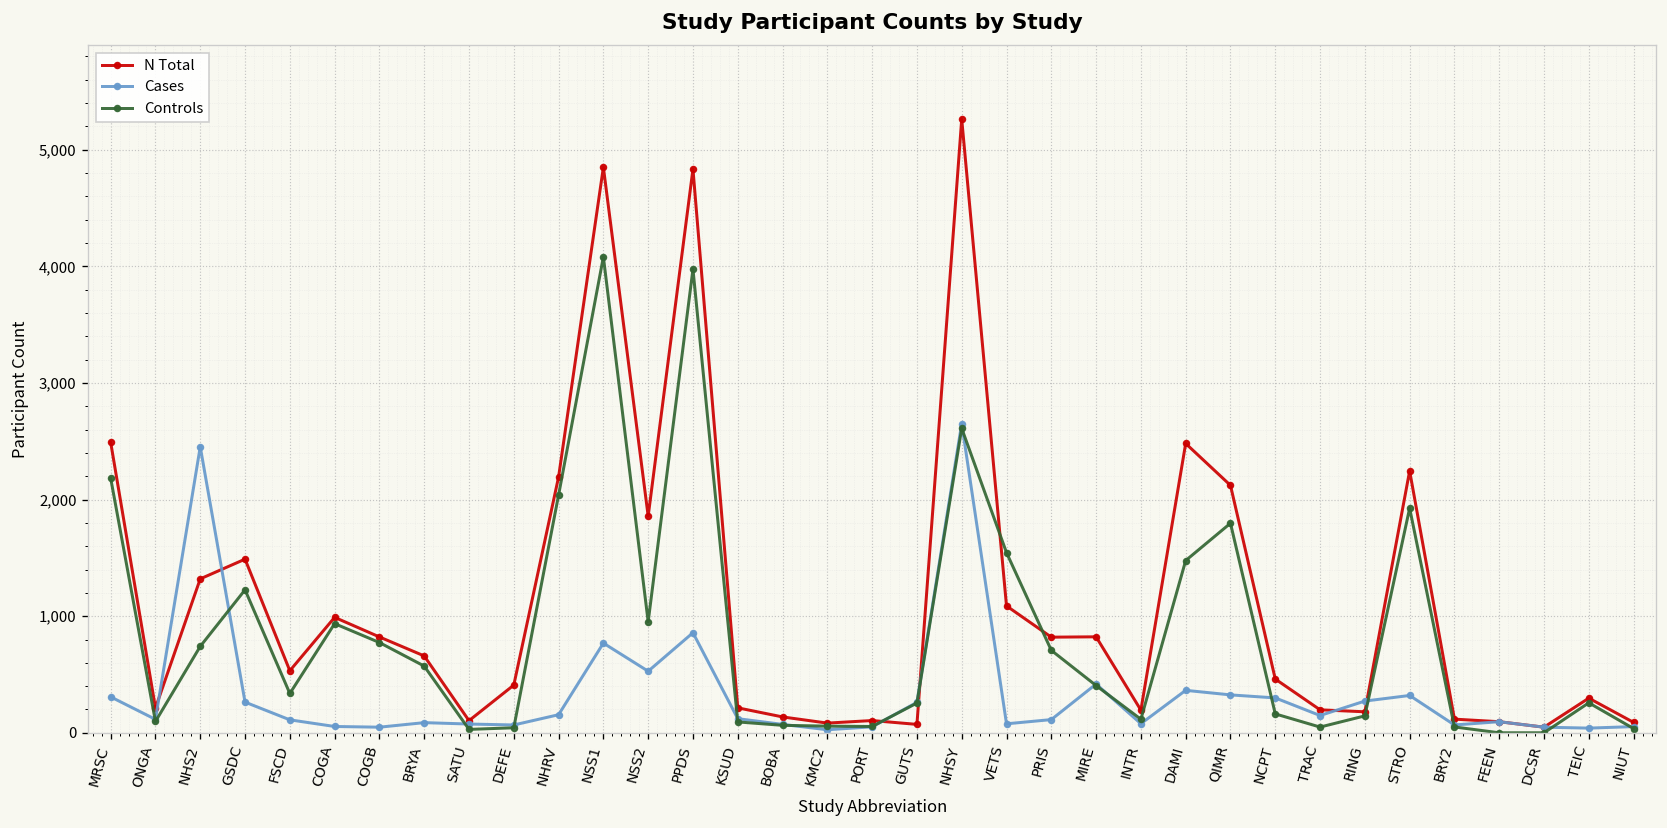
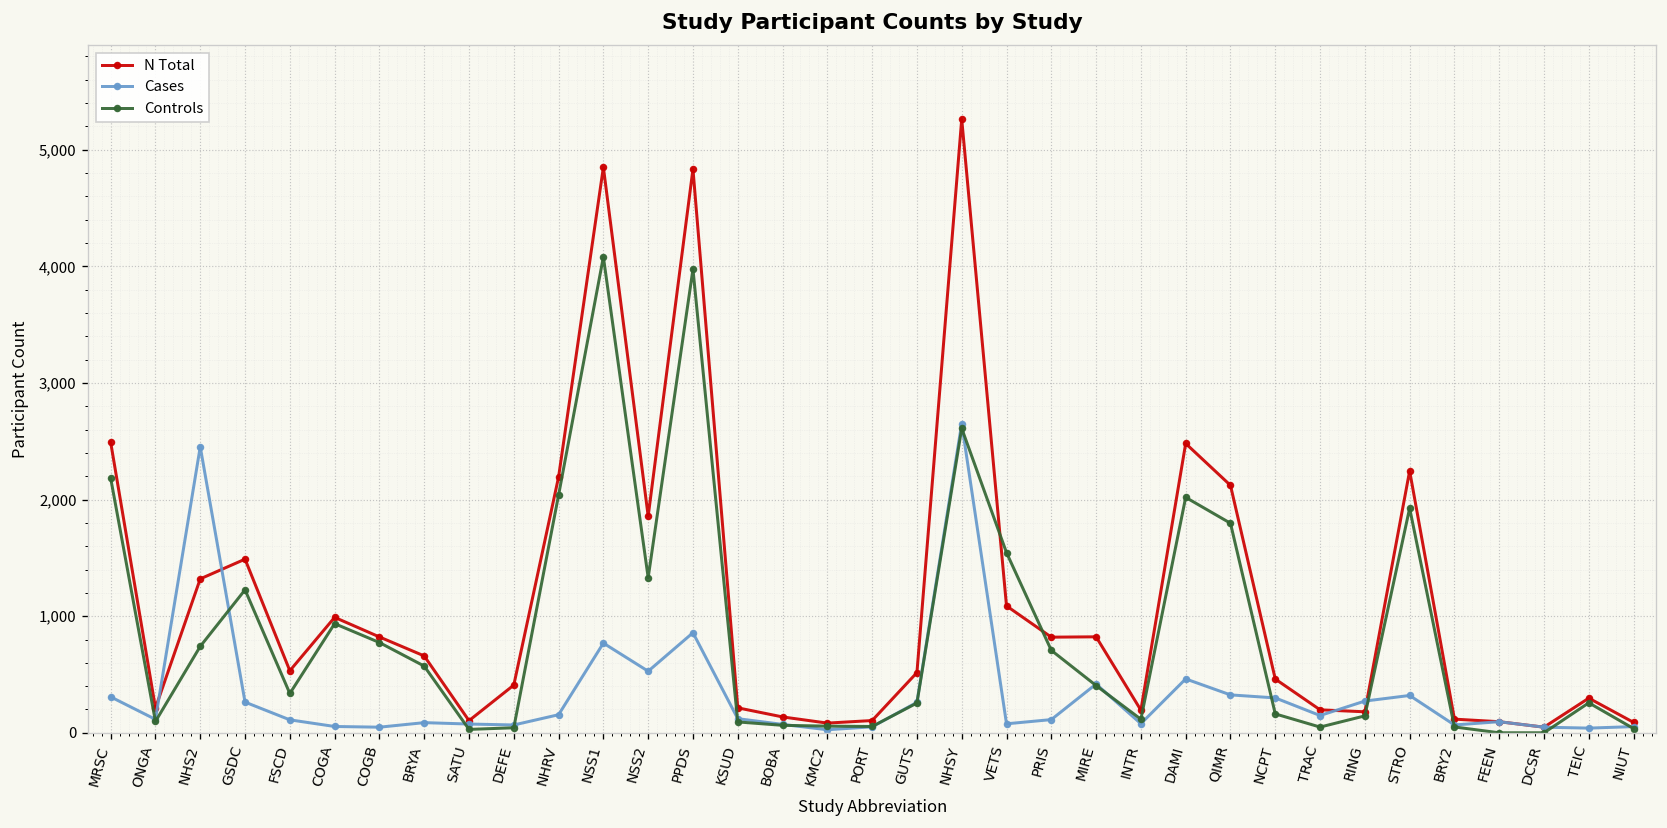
Controls, NSS2: 1,000 -> 1,300
N Total, GUTS: 100 -> 500
Cases, DAMI: 400 -> 500
Controls, DAMI: 1,500 -> 2,000
